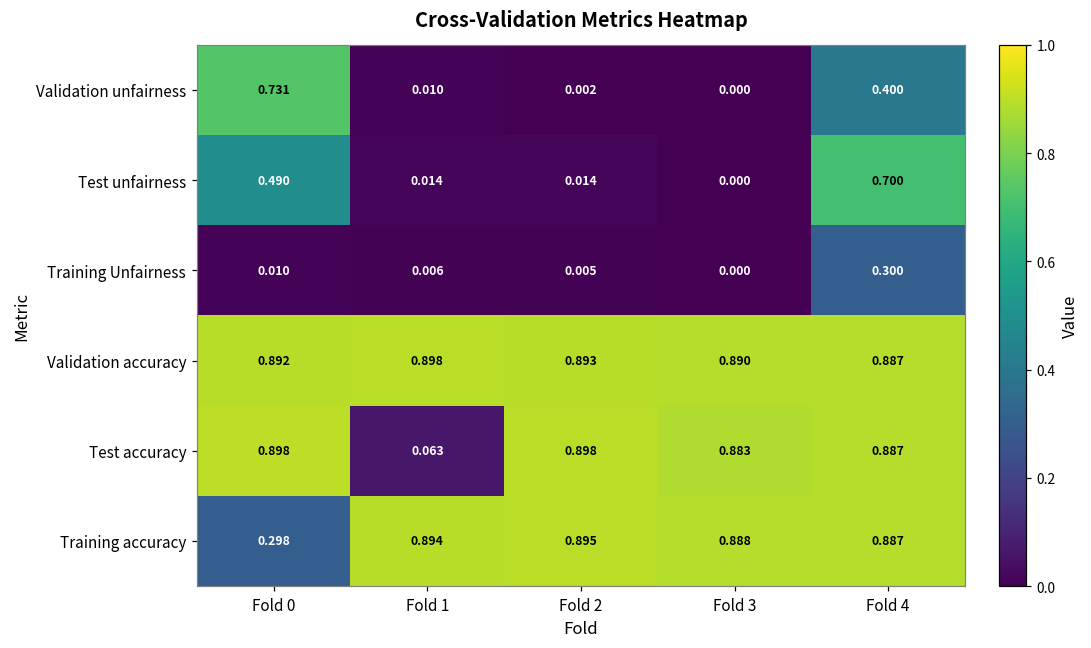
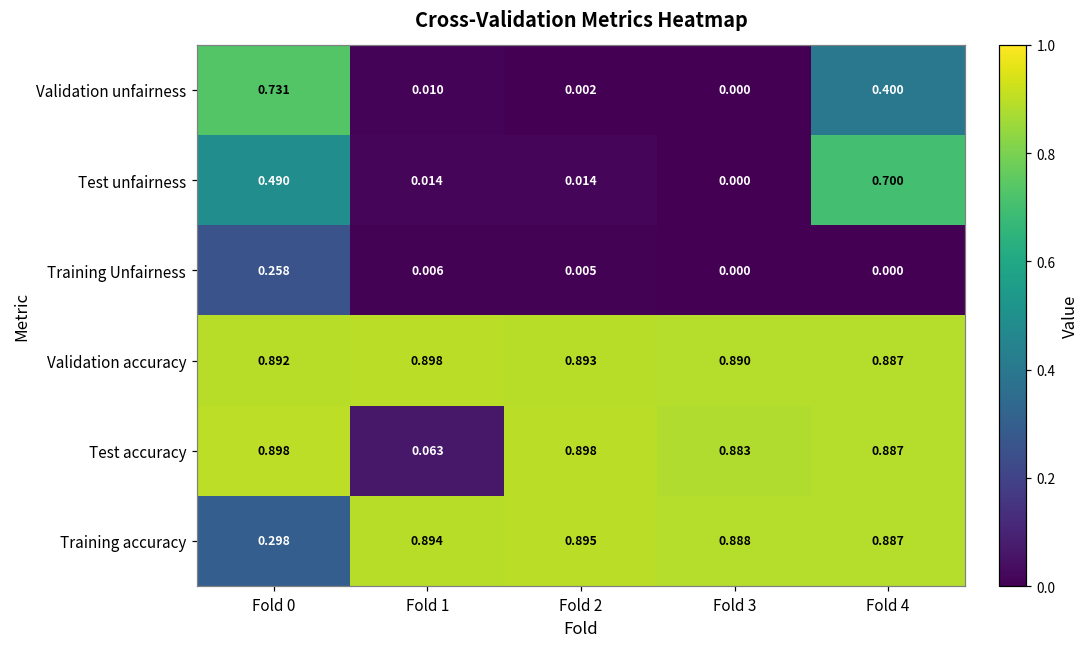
Training Unfairness, Fold 0: 0.010 -> 0.258
Training Unfairness, Fold 4: 0.300 -> 0.000
